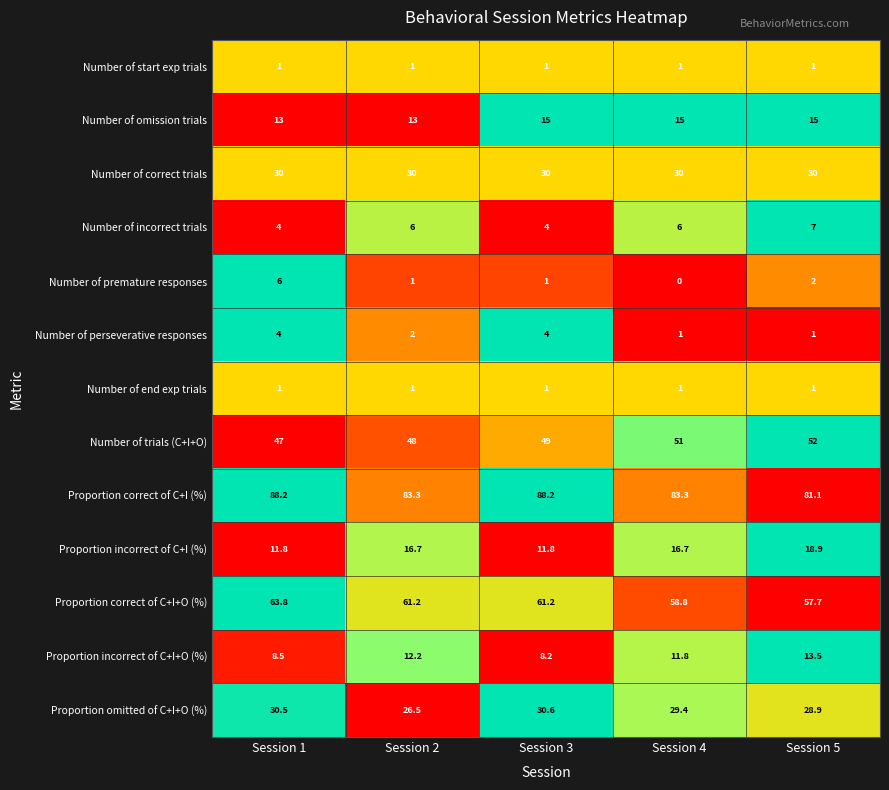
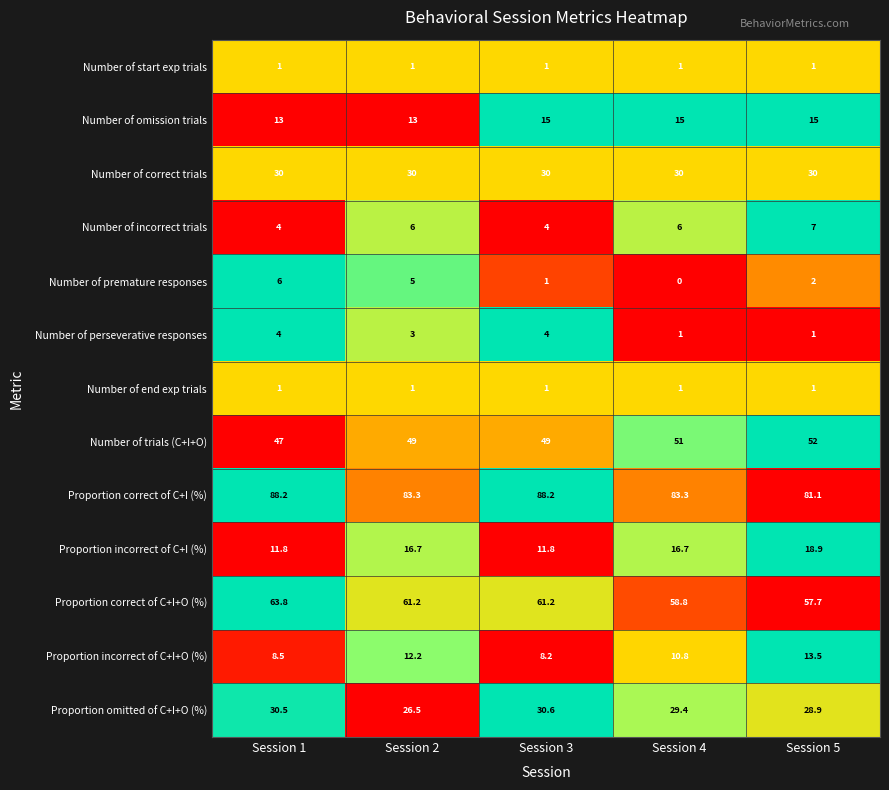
Number of premature responses, Session 2: 1 -> 5
Number of perseverative responses, Session 2: 2 -> 3
Number of trials (C+I+O), Session 2: 48 -> 49
Proportion incorrect of C+I+O (%), Session 4: 11.8 -> 10.8
